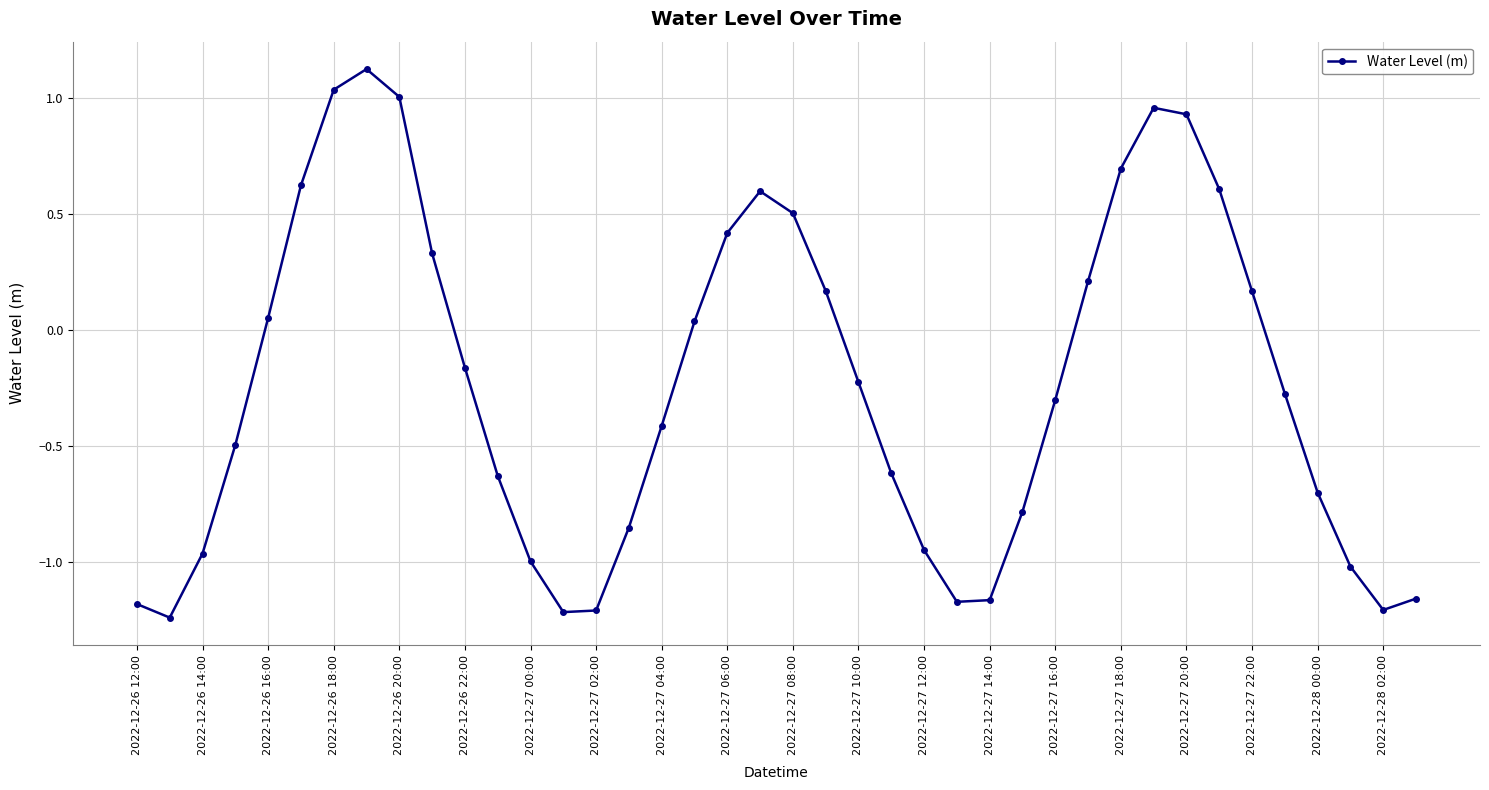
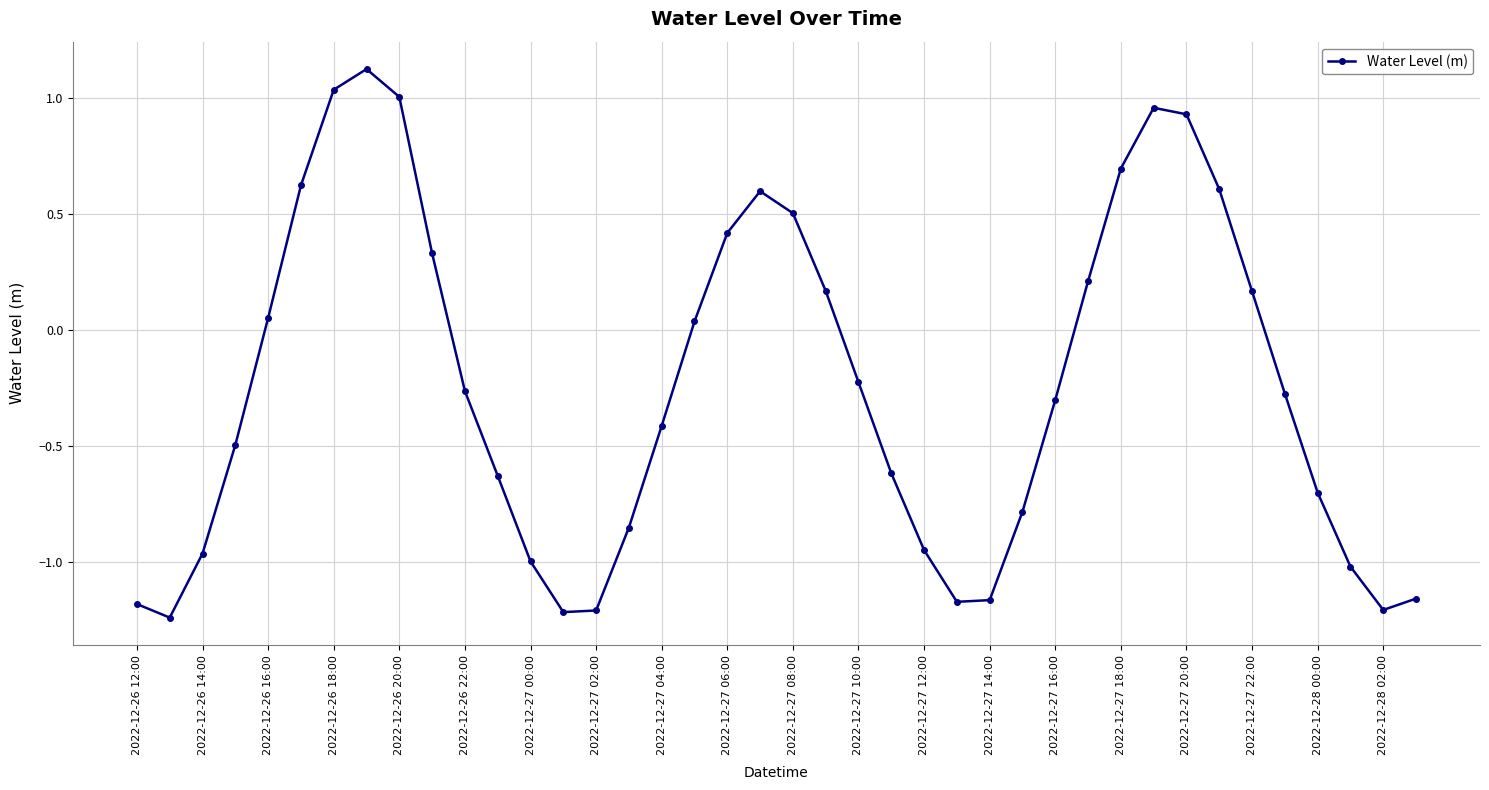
2022-12-26 22:00: -0.16 -> -0.26
